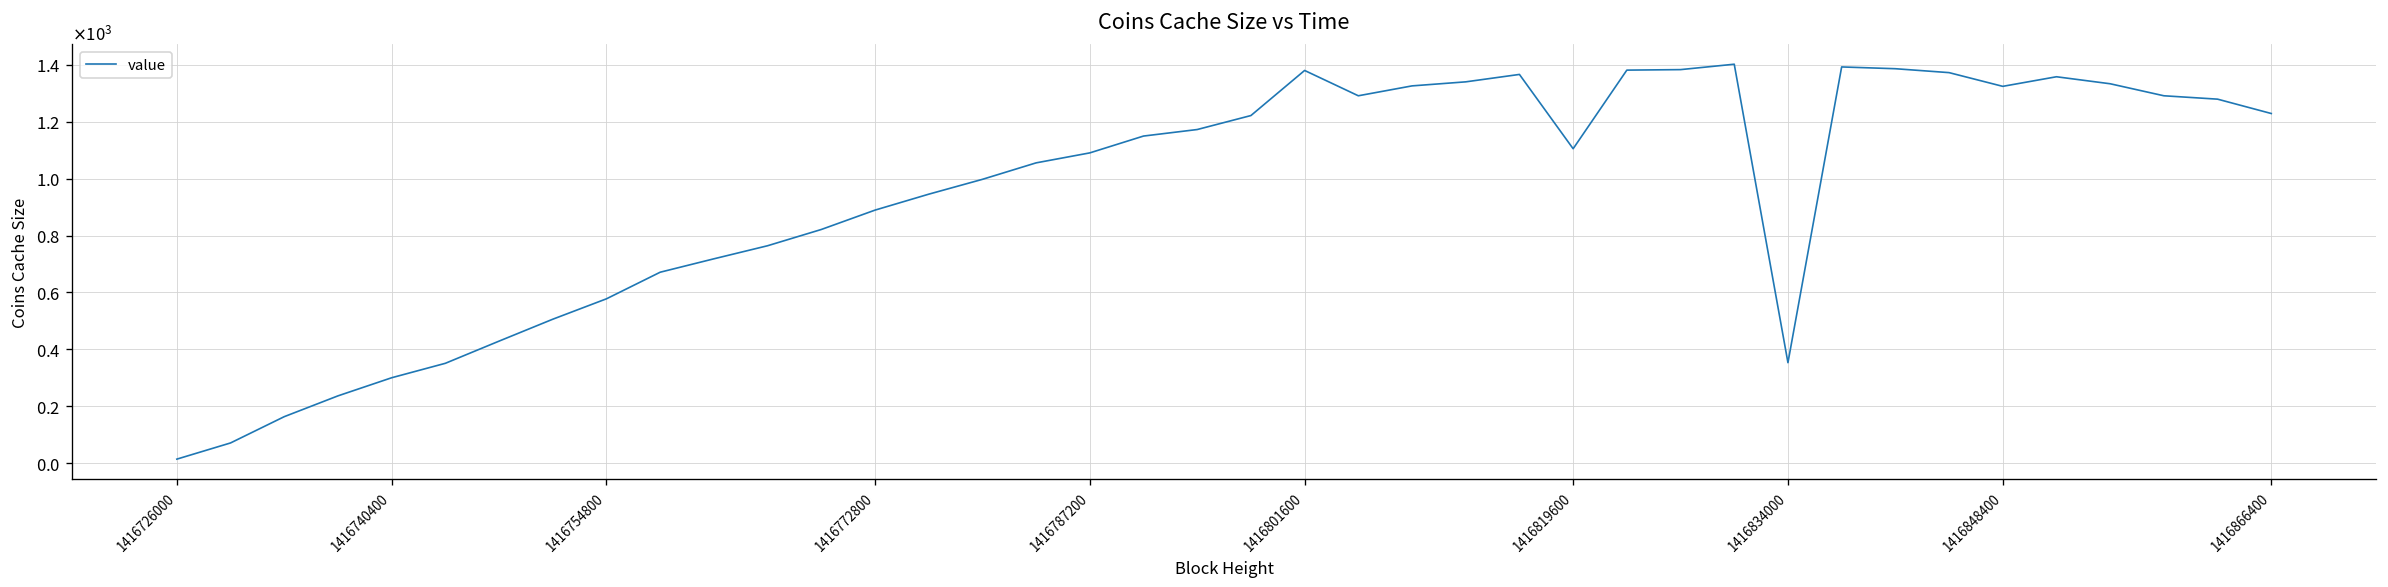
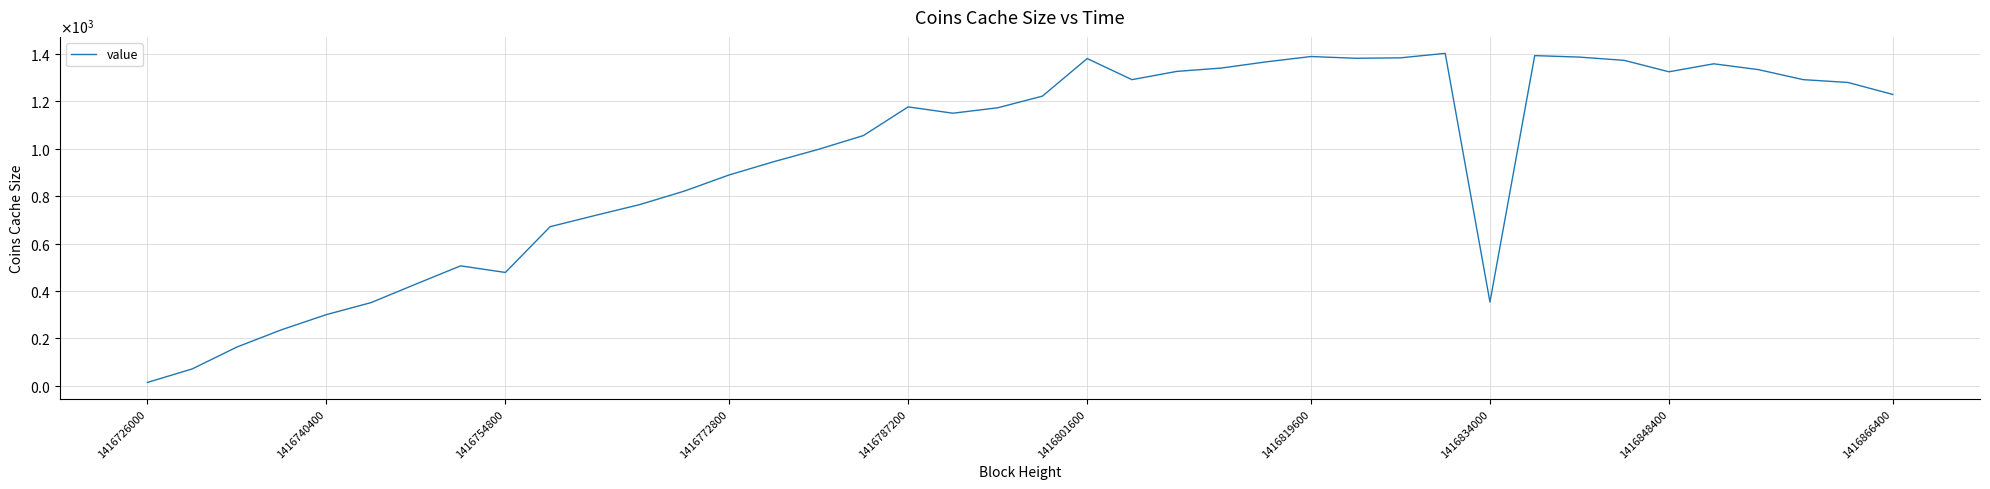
1416754800: 580 -> 480
1416787200: 1090 -> 1180
1416819600: 1110 -> 1390
